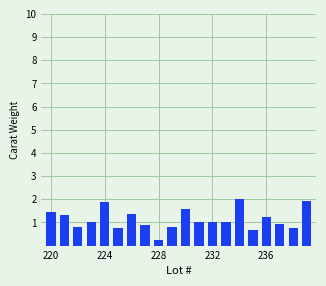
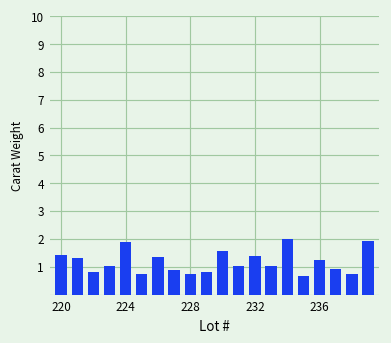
228: 0.3 -> 0.7
232: 1.0 -> 1.4
